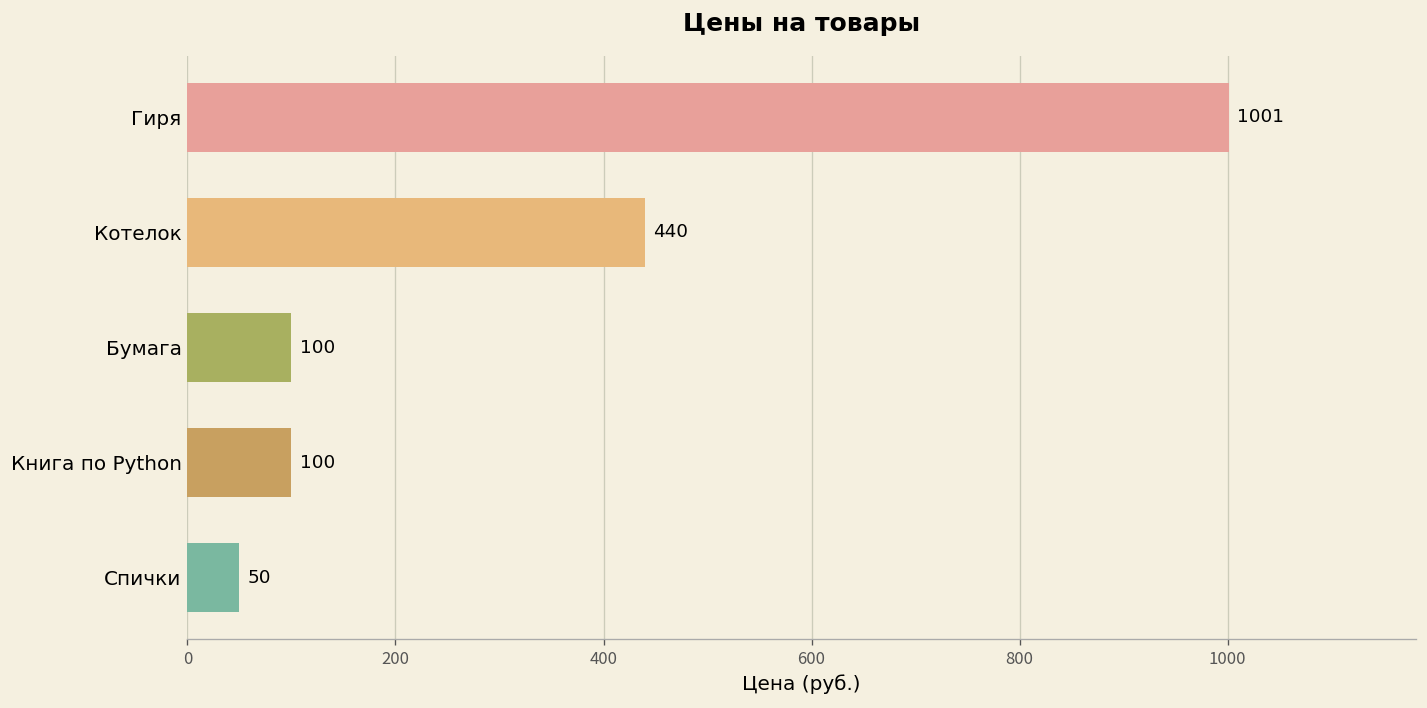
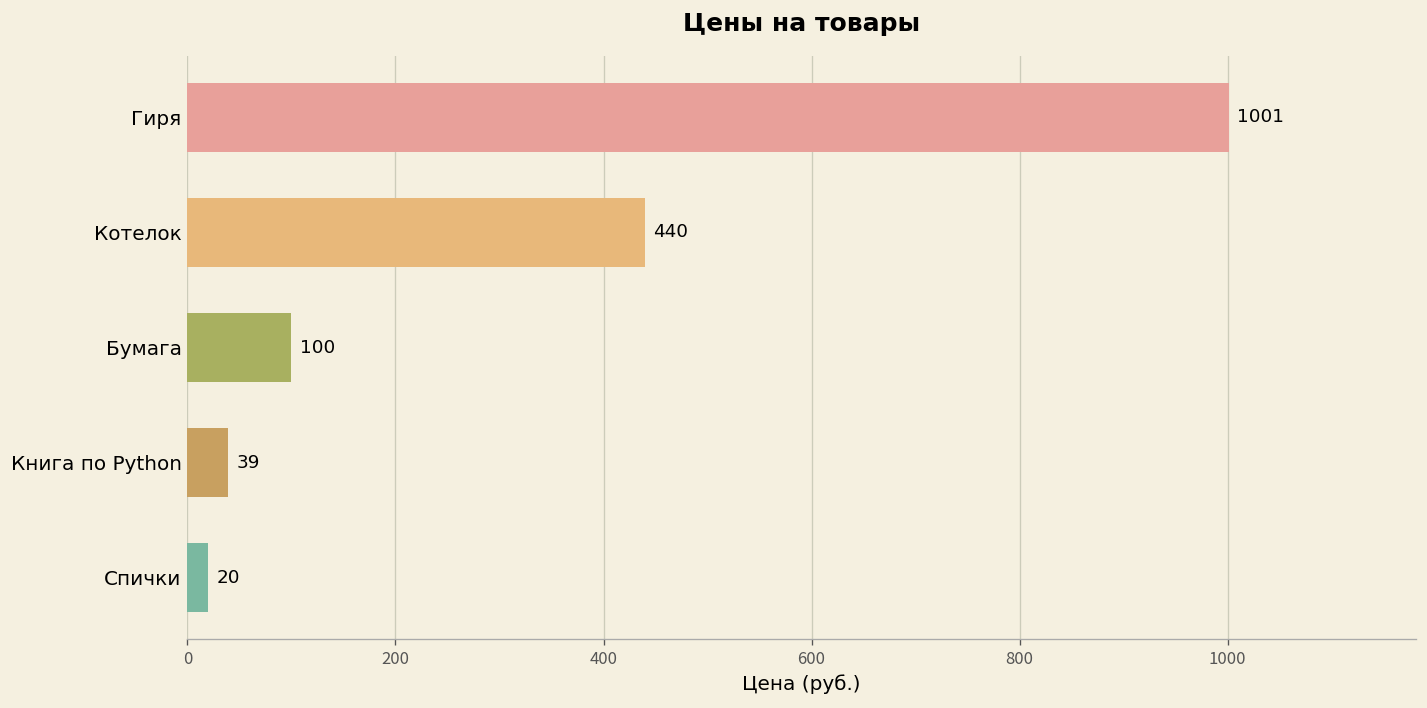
Книга по Python: 100 -> 39
Спички: 50 -> 20
